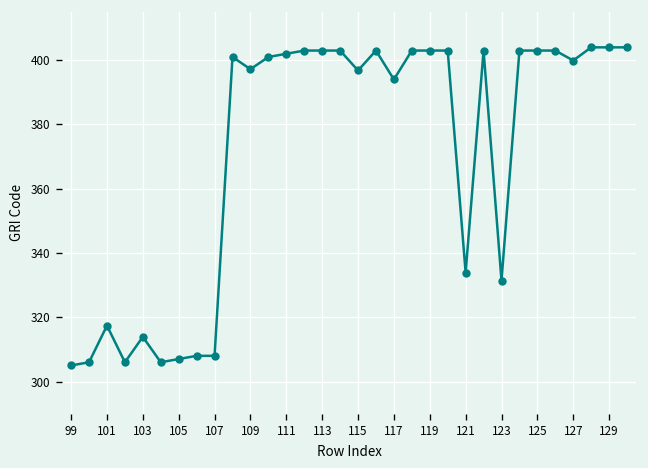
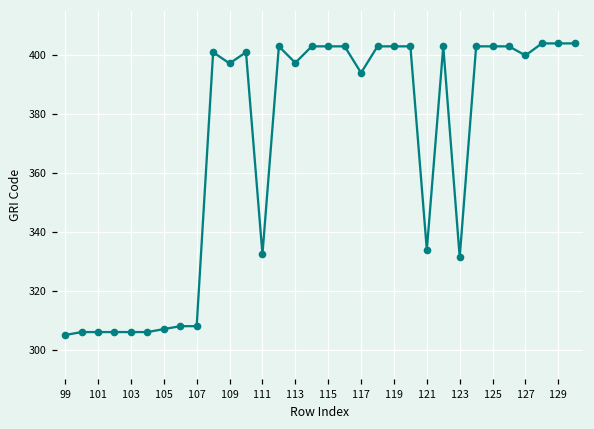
101: 317 -> 306
103: 314 -> 306
111: 402 -> 332
113: 403 -> 397
115: 397 -> 403
